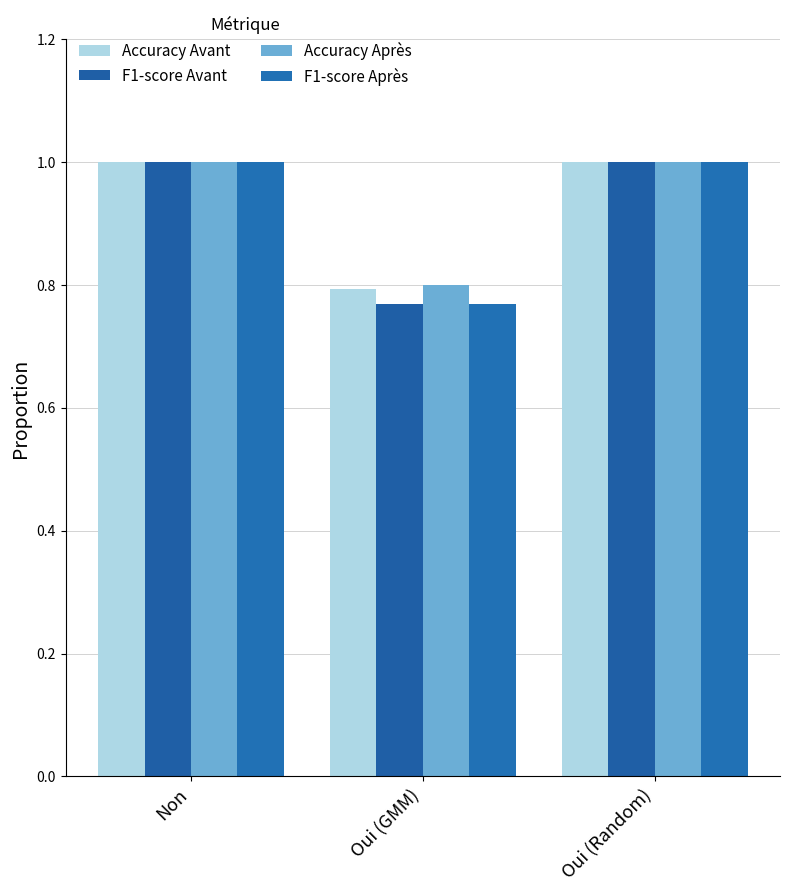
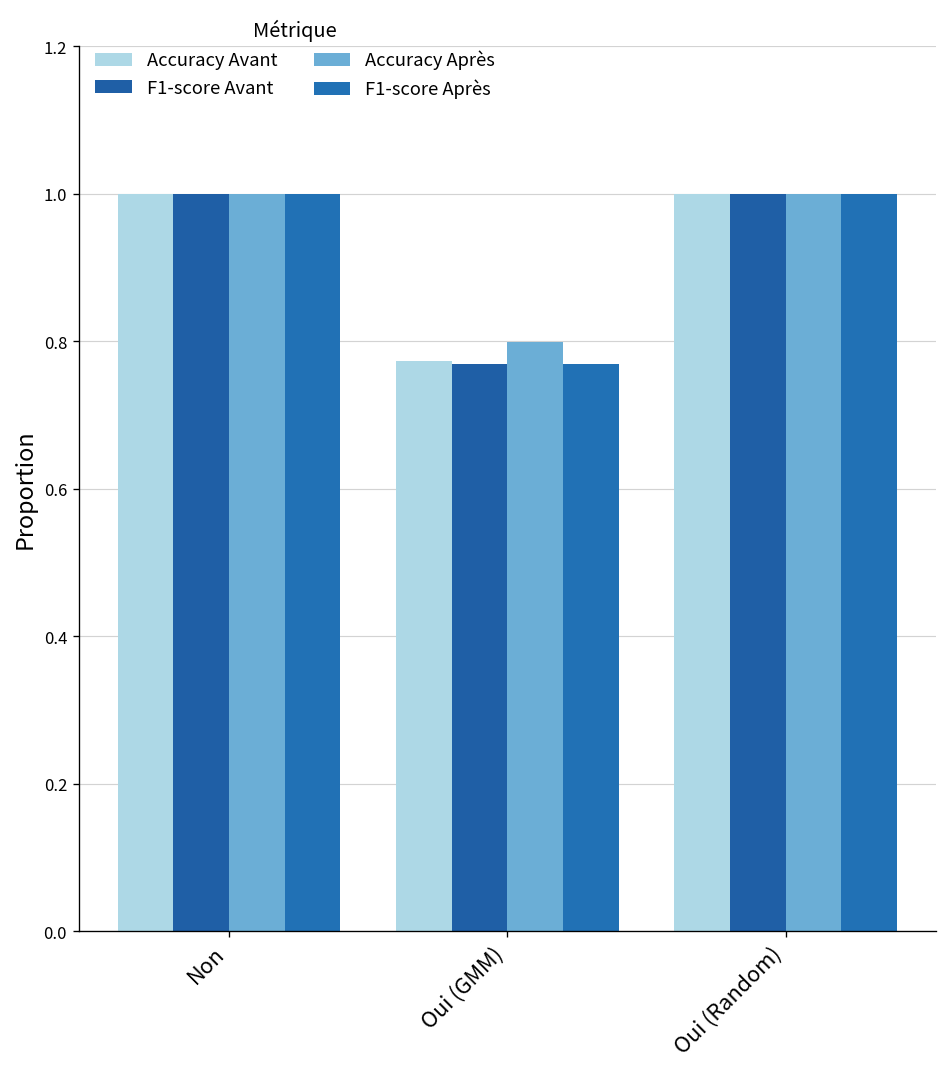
Accuracy Avant, Oui (GMM): 0.79 -> 0.77
